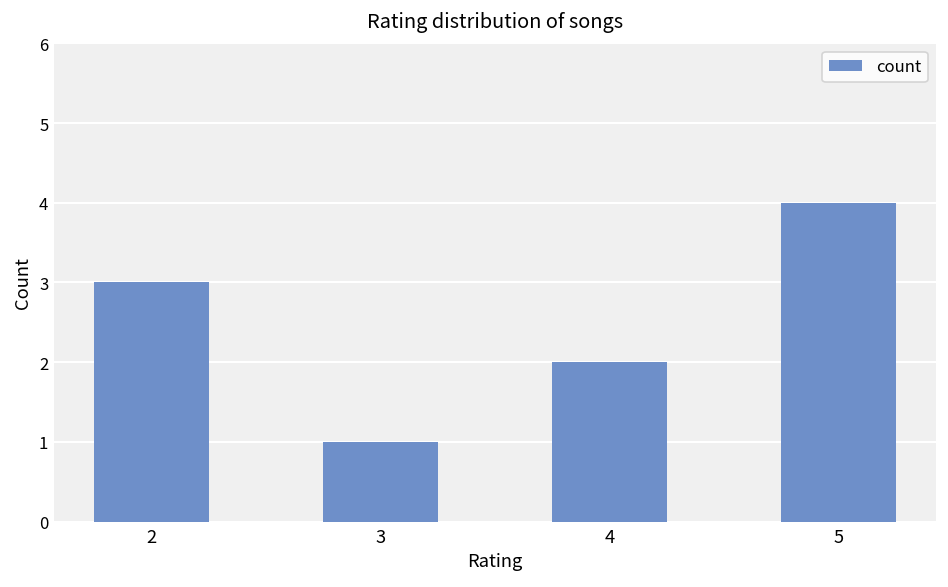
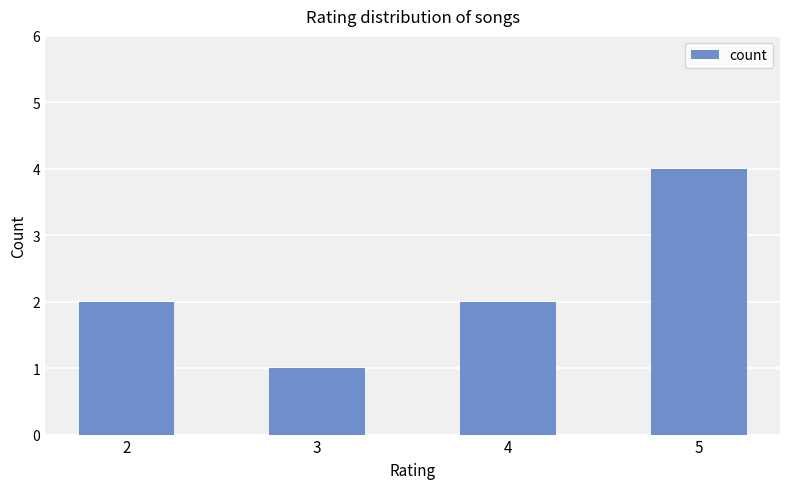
2: 3 -> 2
